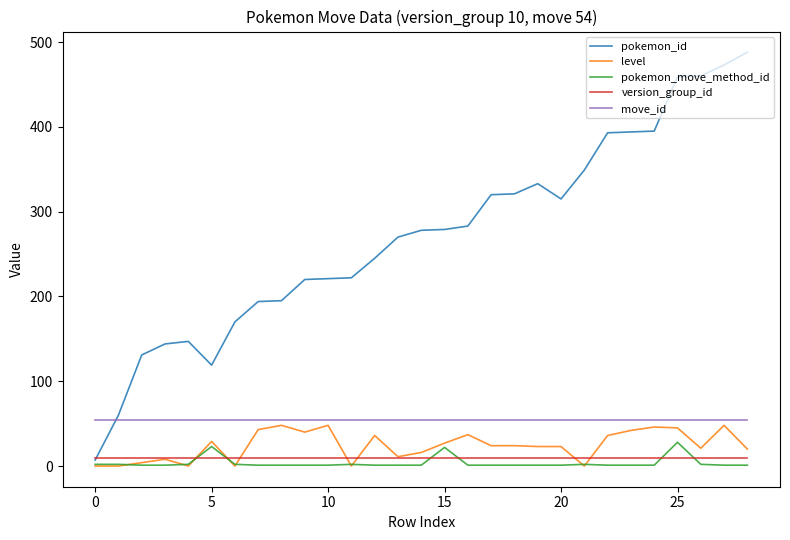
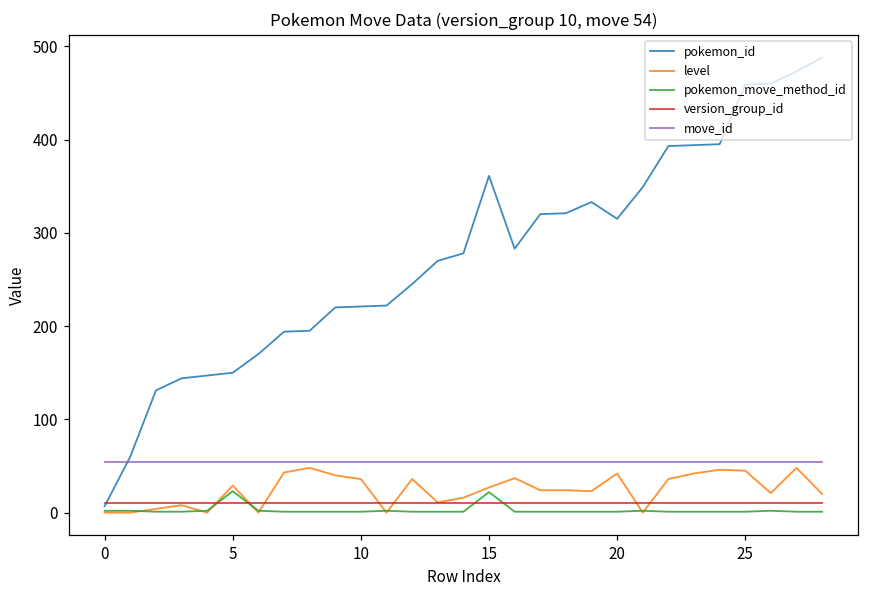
pokemon_id, 5: 120 -> 150
level, 10: 50 -> 40
pokemon_id, 15: 280 -> 360
level, 20: 20 -> 40
pokemon_move_method_id, 25: 30 -> 0
